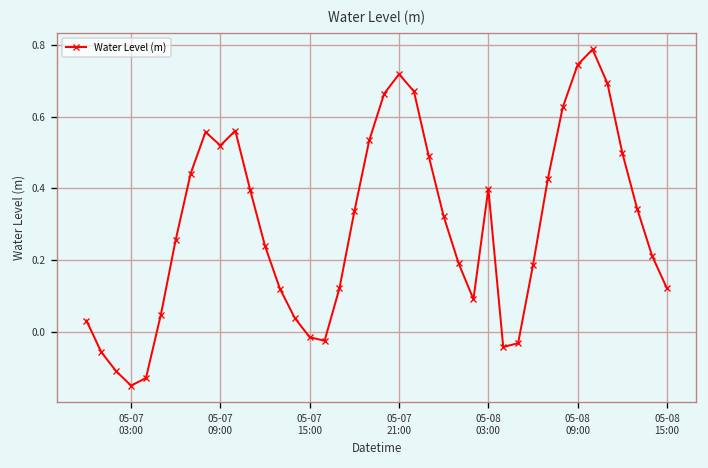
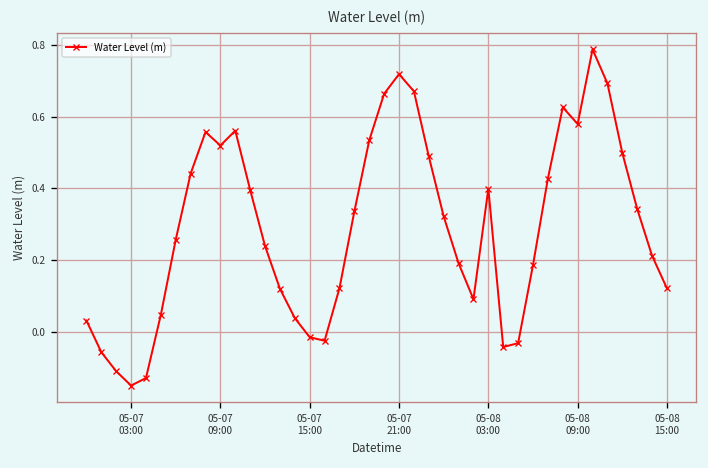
05-08 09:00: 0.75 -> 0.58
